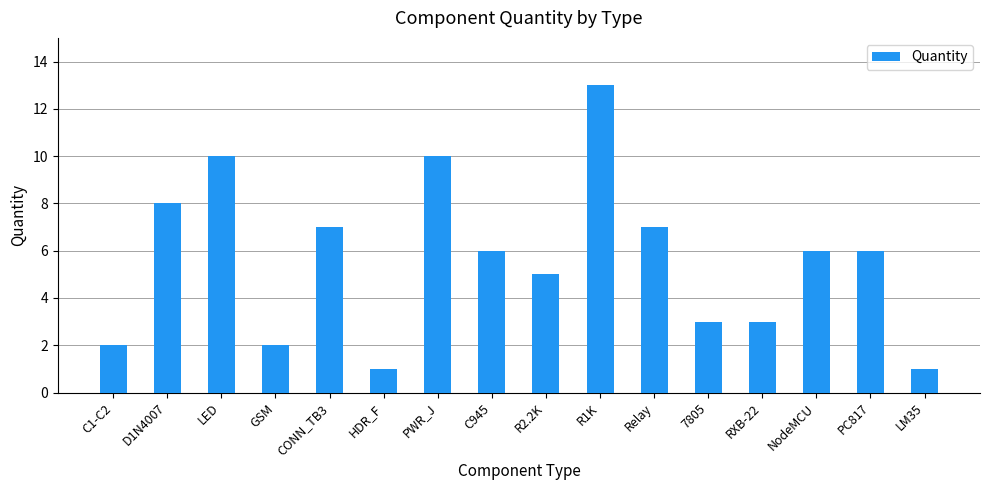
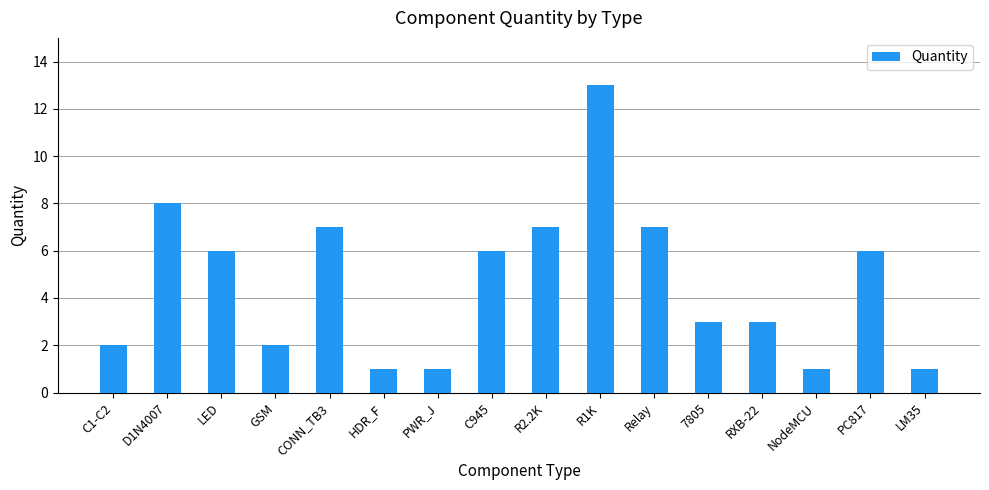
LED: 10 -> 6
PWR_J: 10 -> 1
R2.2K: 5 -> 7
NodeMCU: 6 -> 1
